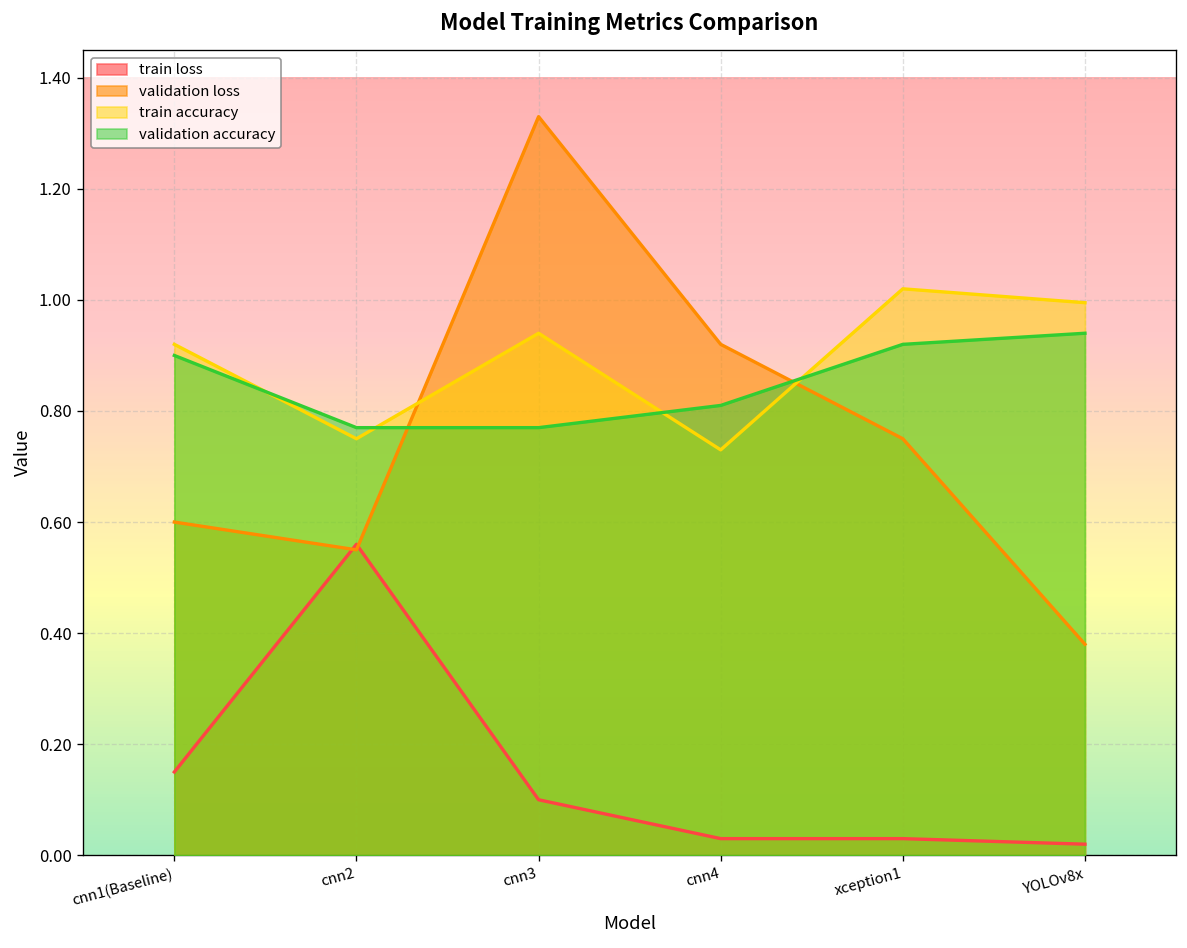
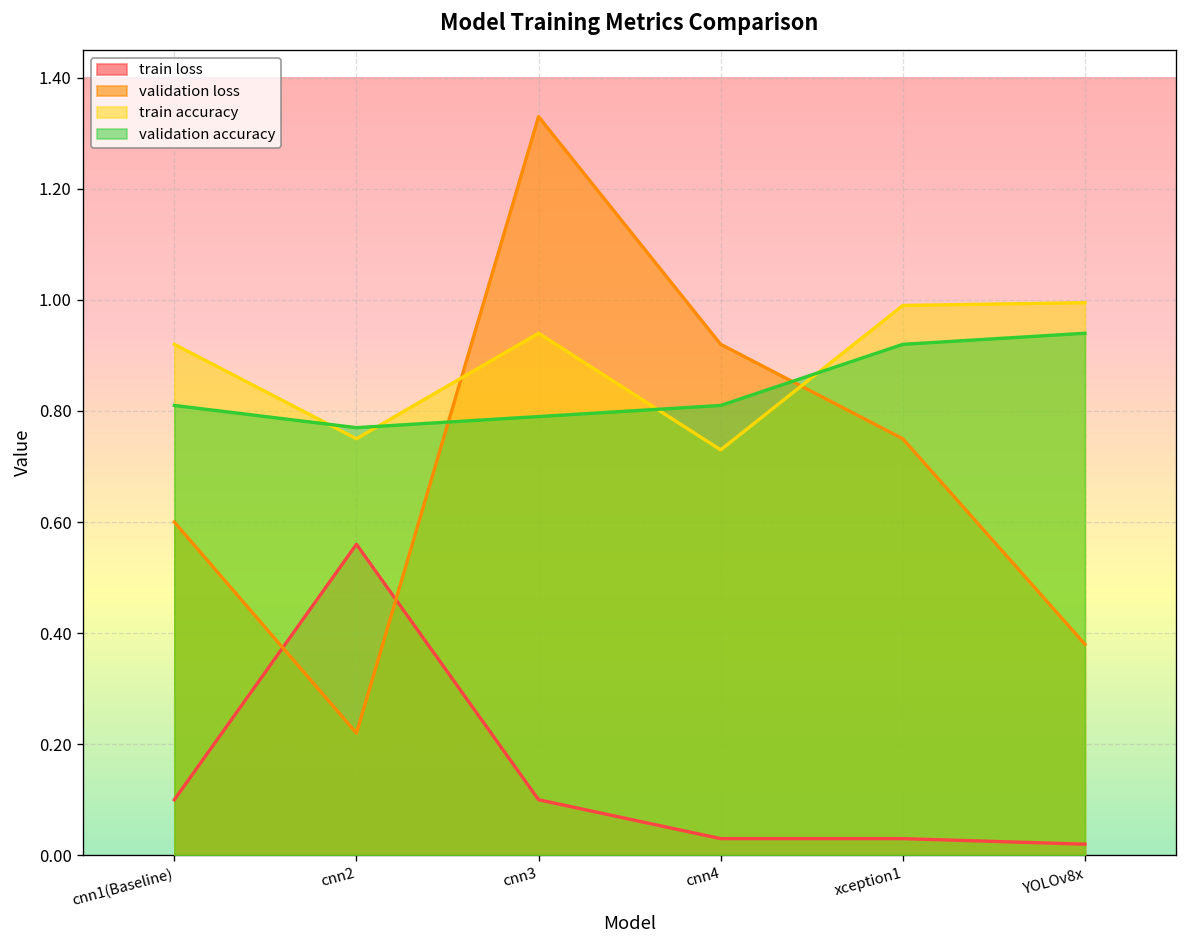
train loss, cnn1(Baseline): 0.15 -> 0.10
validation accuracy, cnn1(Baseline): 0.90 -> 0.81
validation loss, cnn2: 0.55 -> 0.22
validation accuracy, cnn3: 0.77 -> 0.79
train accuracy, xception1: 1.02 -> 0.99
